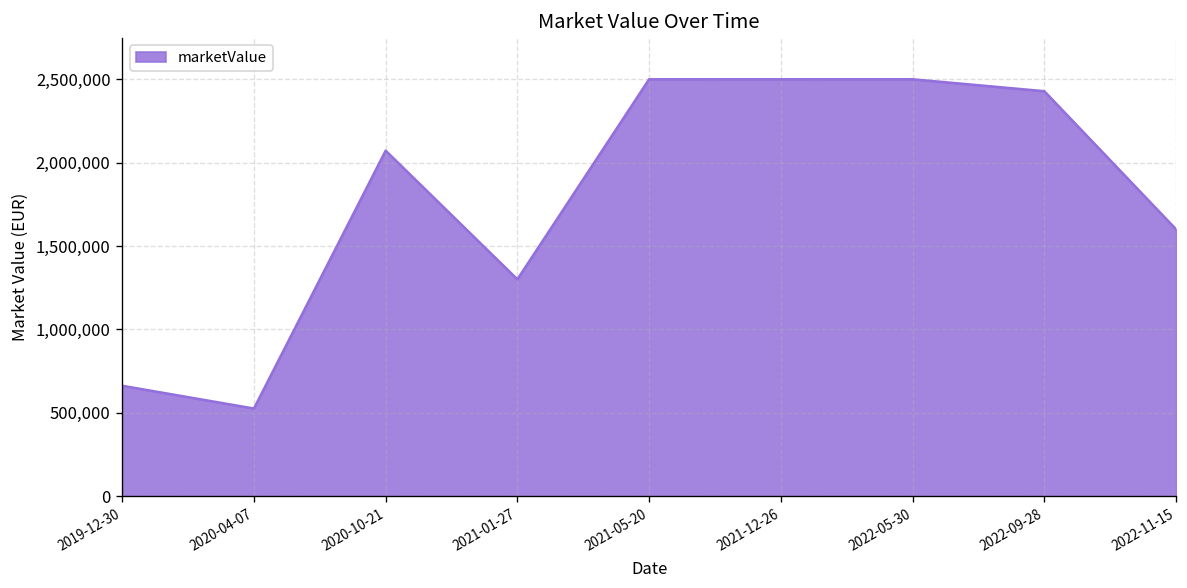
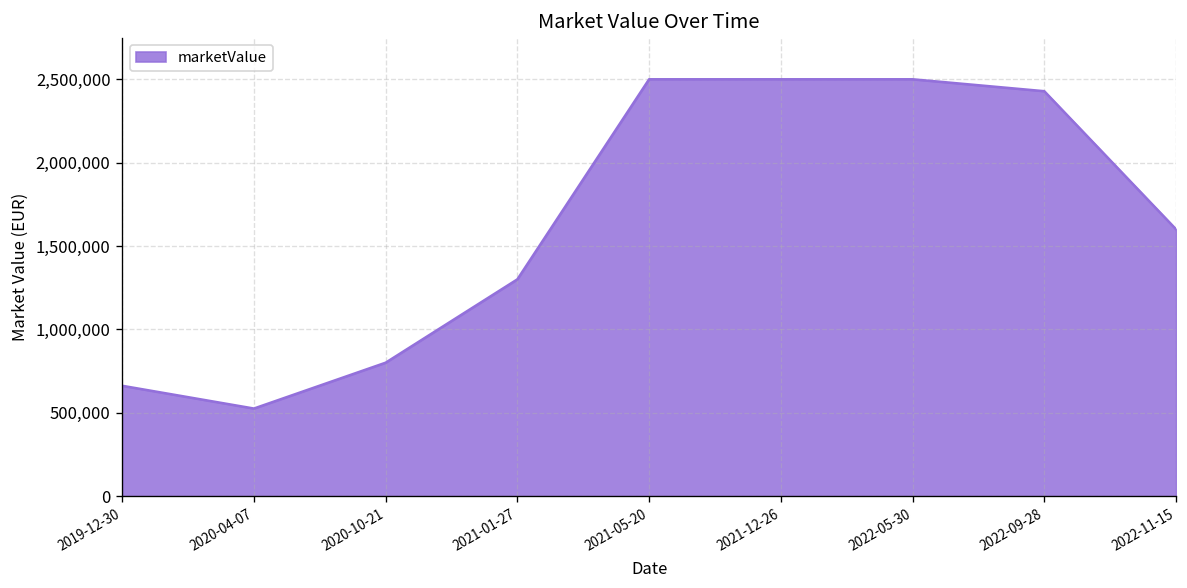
2020-10-21: 2,070,000 -> 800,000
